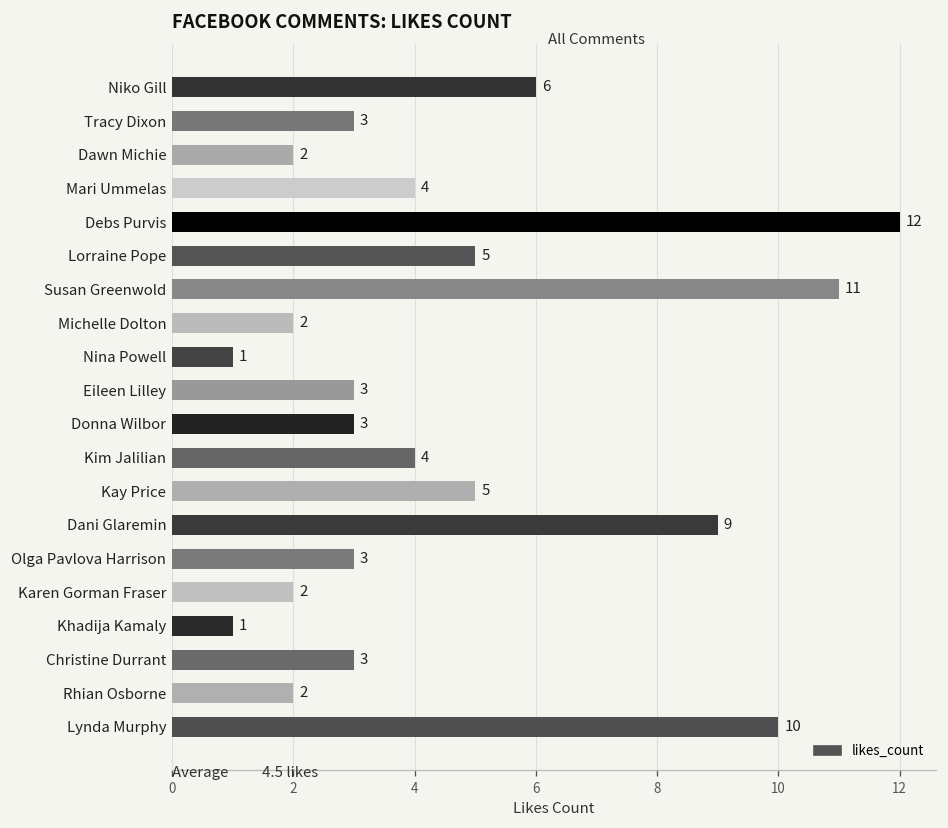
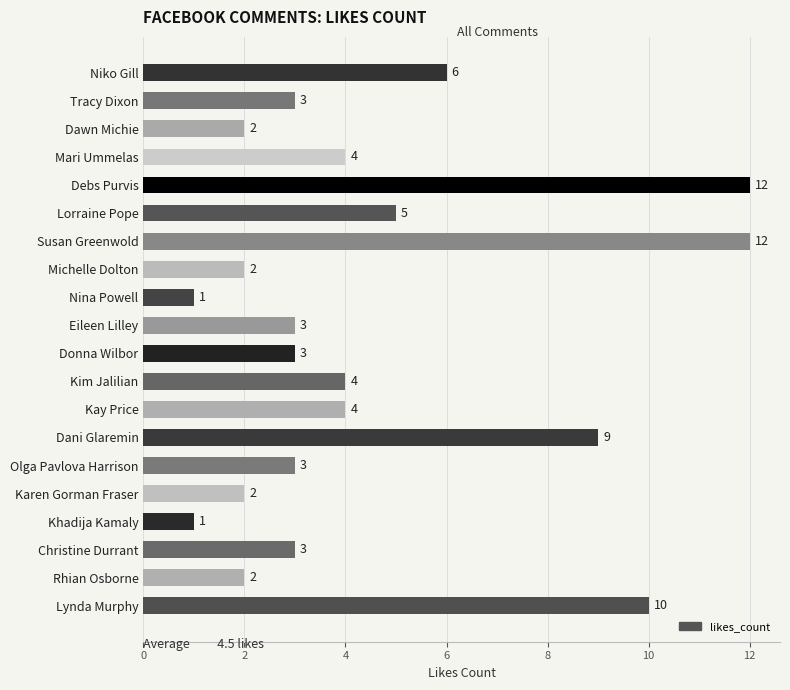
Susan Greenwold: 11 -> 12
Kay Price: 5 -> 4
